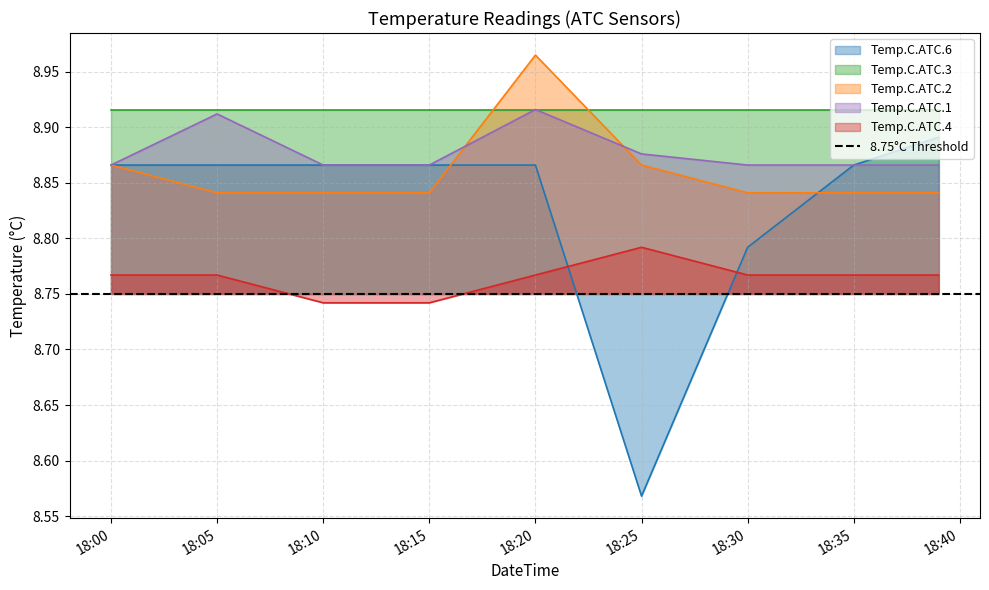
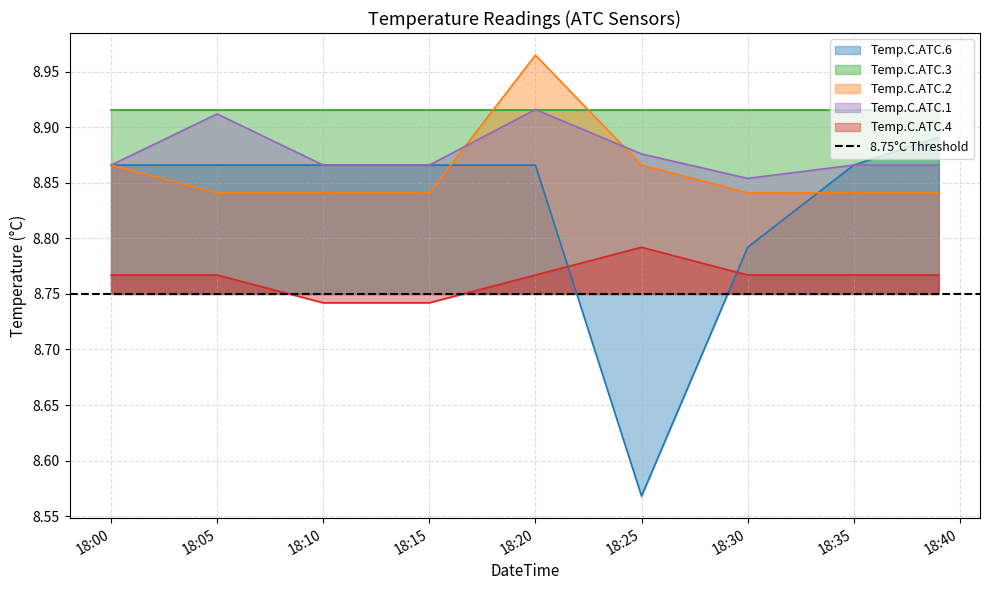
Temp.C.ATC.1, 18:30: 8.866 -> 8.854
